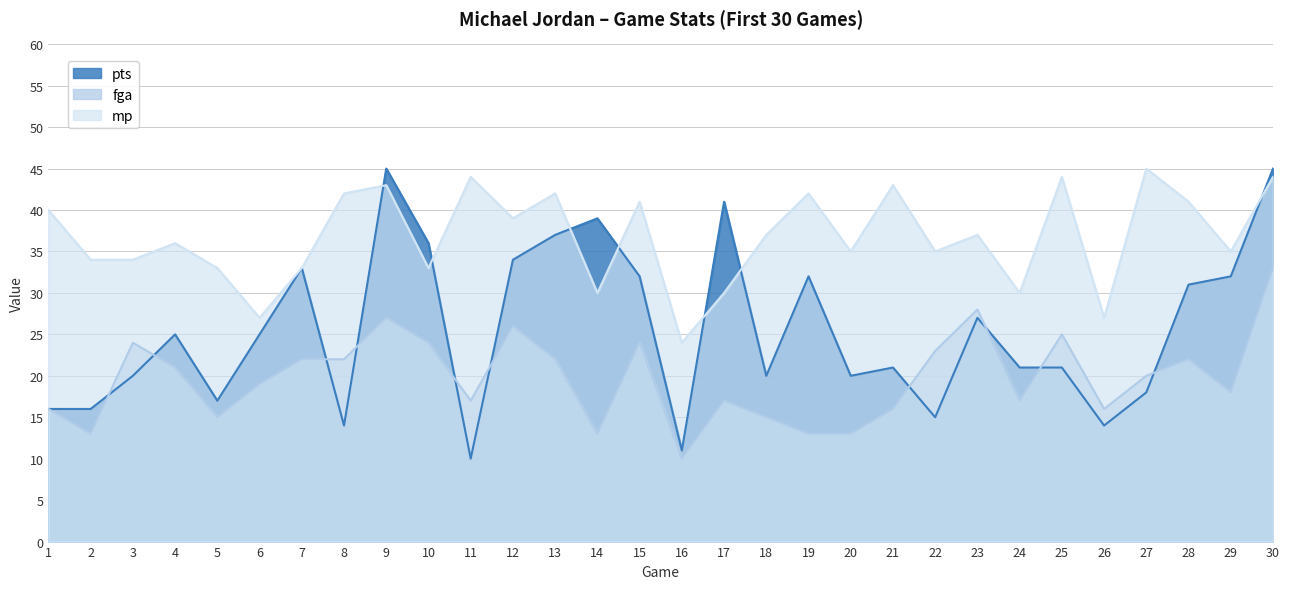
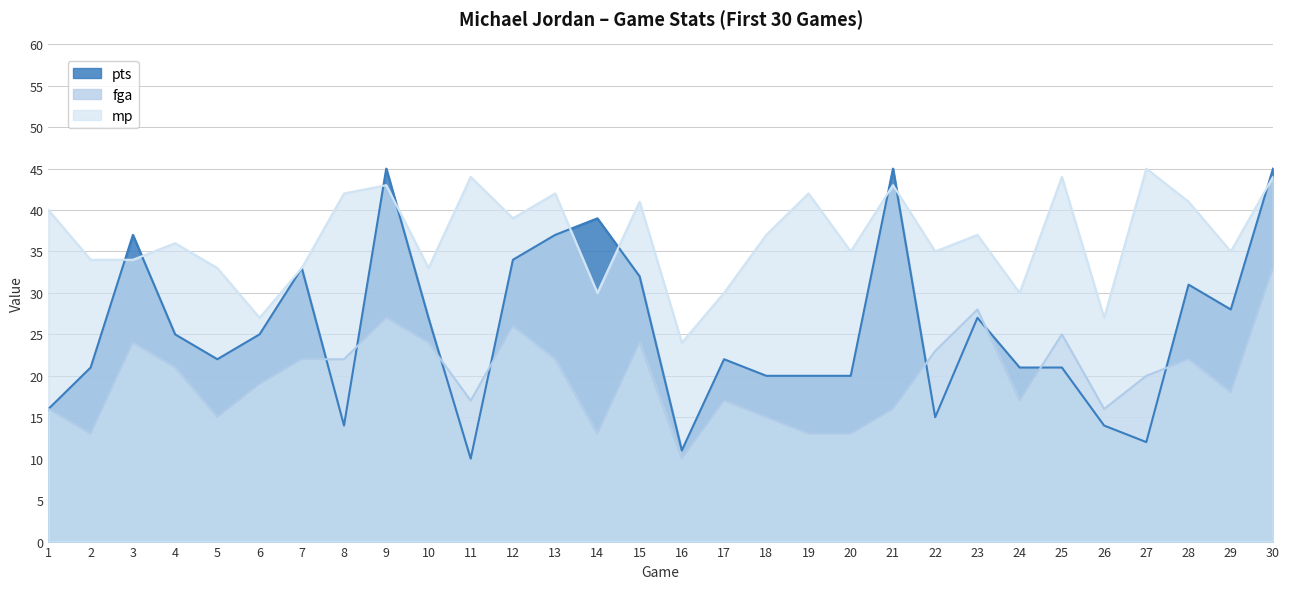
pts, 2: 16 -> 21
pts, 3: 20 -> 37
pts, 5: 17 -> 22
pts, 10: 36 -> 27
pts, 17: 41 -> 22
pts, 19: 32 -> 20
pts, 21: 21 -> 45
pts, 27: 18 -> 12
pts, 29: 32 -> 28
